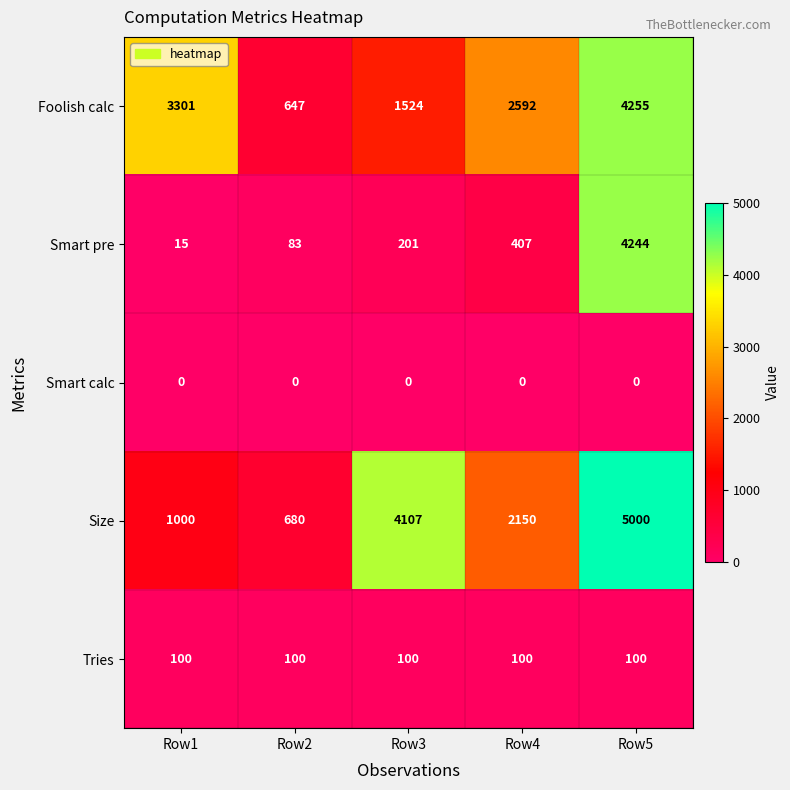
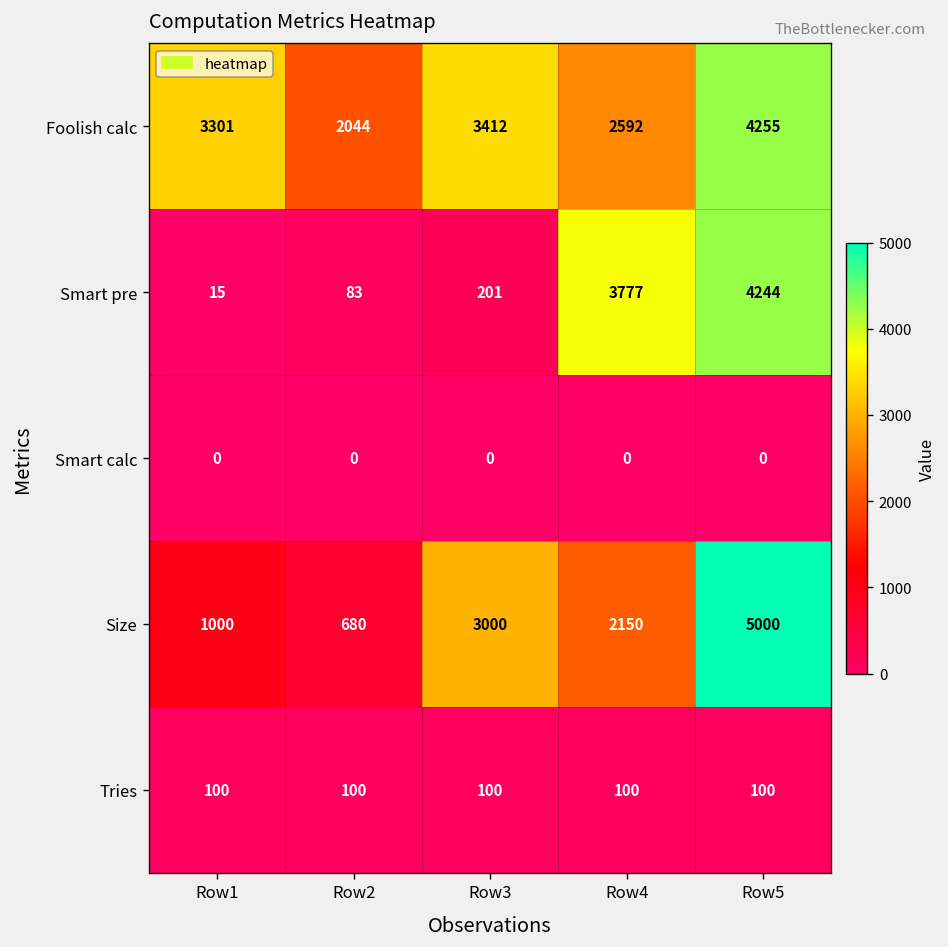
Foolish calc, Row2: 647 -> 2044
Foolish calc, Row3: 1524 -> 3412
Smart pre, Row4: 407 -> 3777
Size, Row3: 4107 -> 3000
